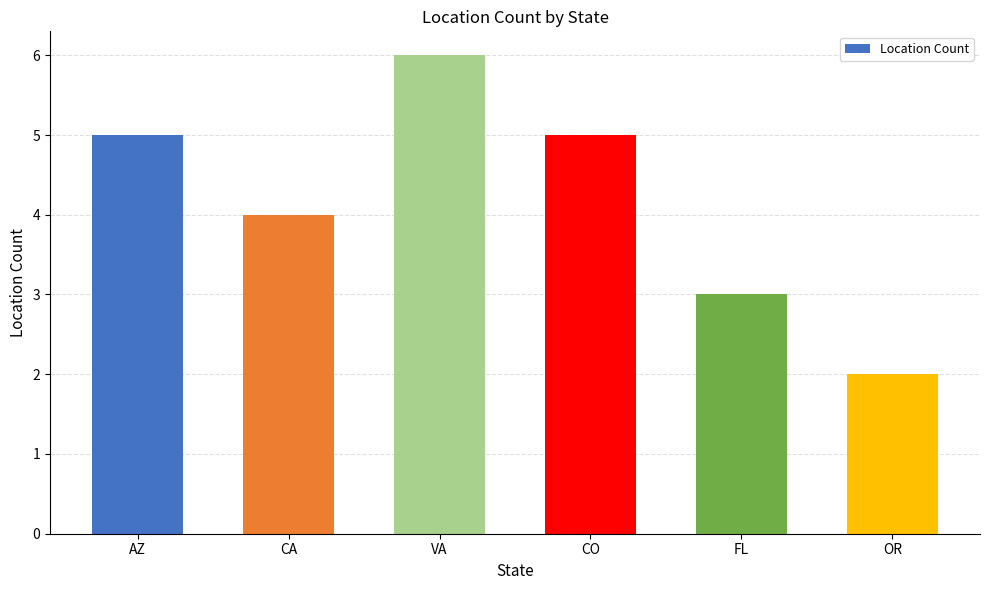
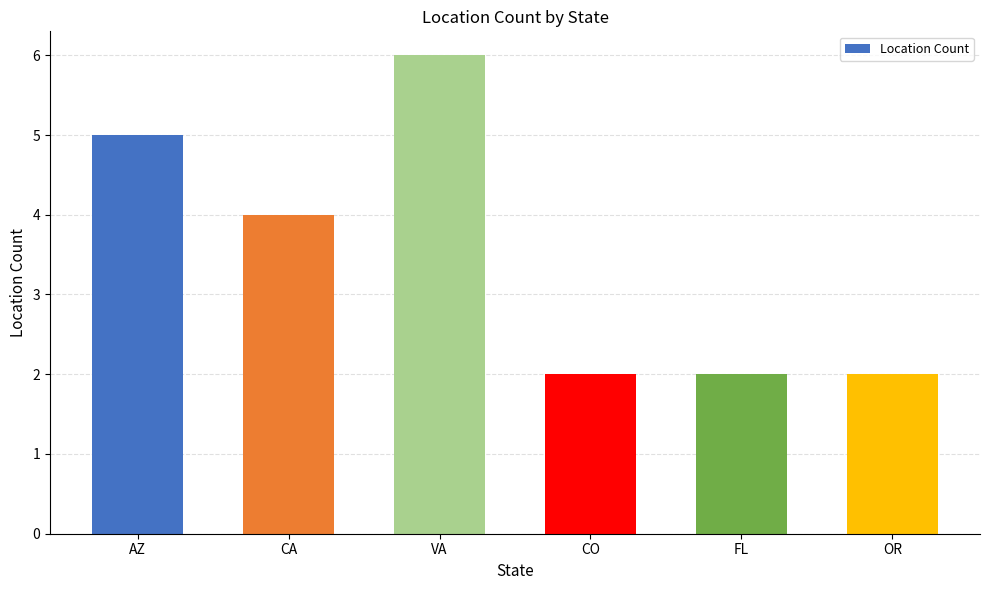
CO: 5 -> 2
FL: 3 -> 2
